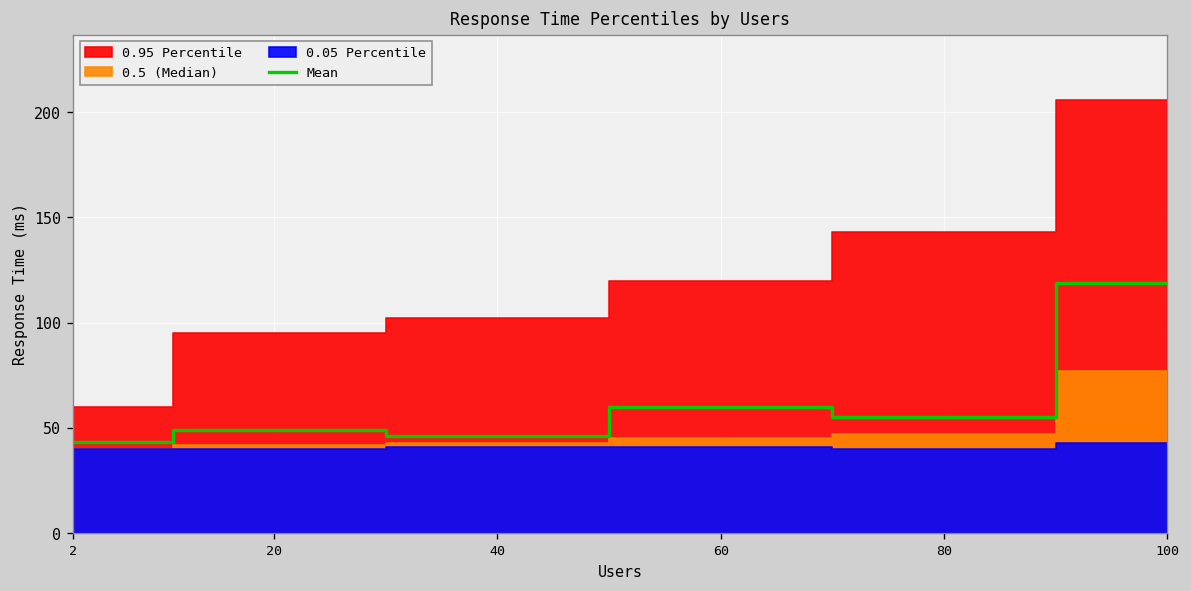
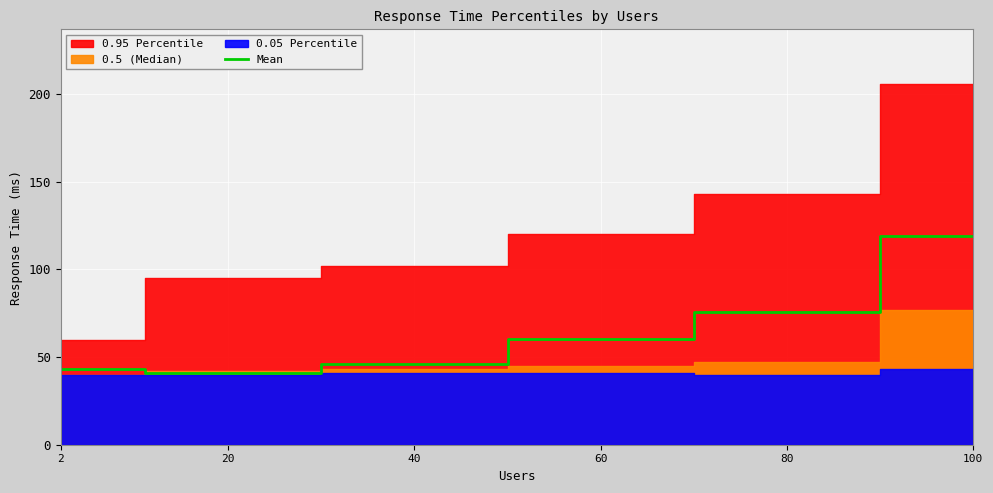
Mean, 20: 49 -> 41
Mean, 80: 55 -> 75
